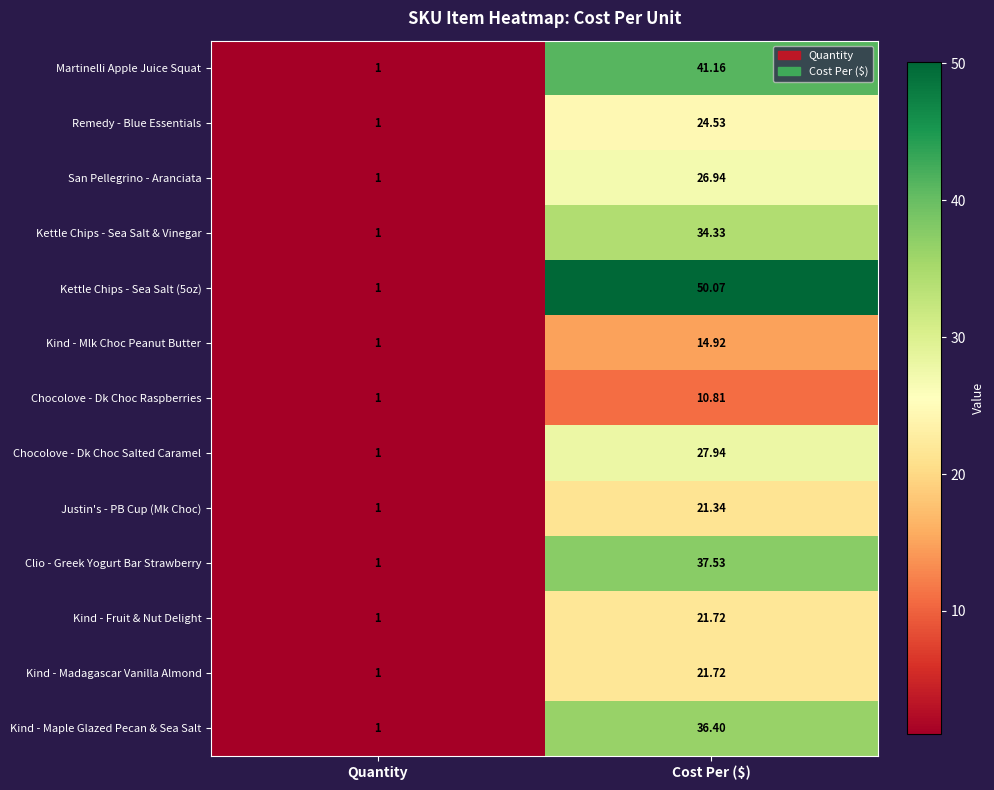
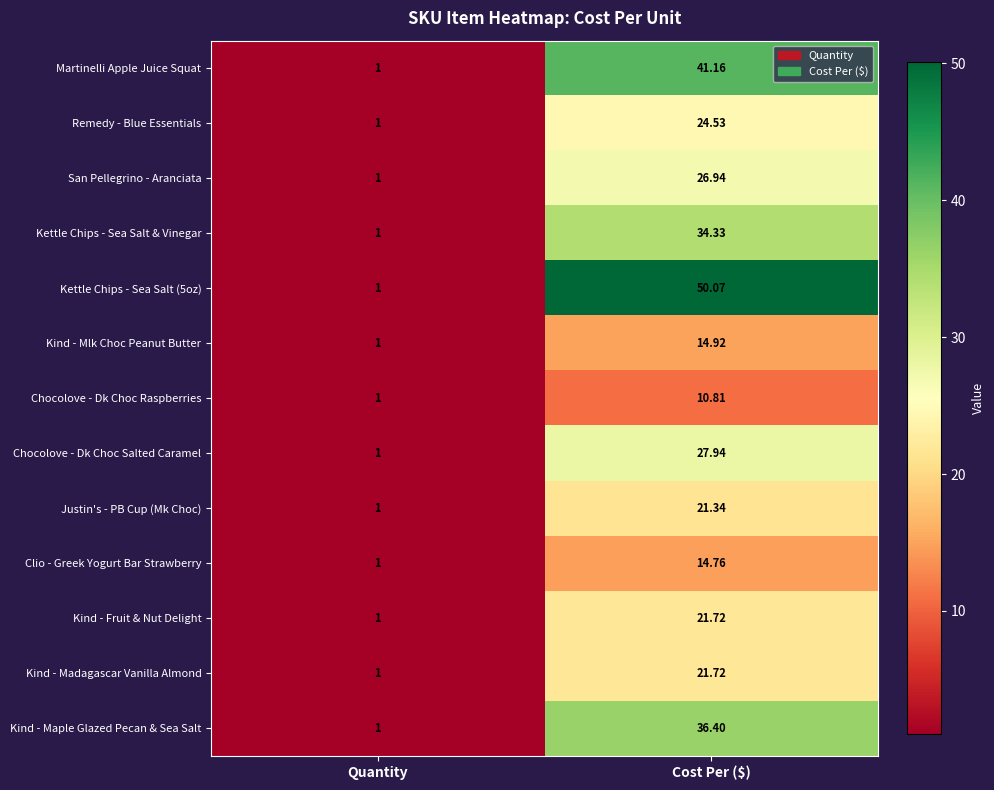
Clio - Greek Yogurt Bar Strawberry, Cost Per ($): 37.53 -> 14.76
